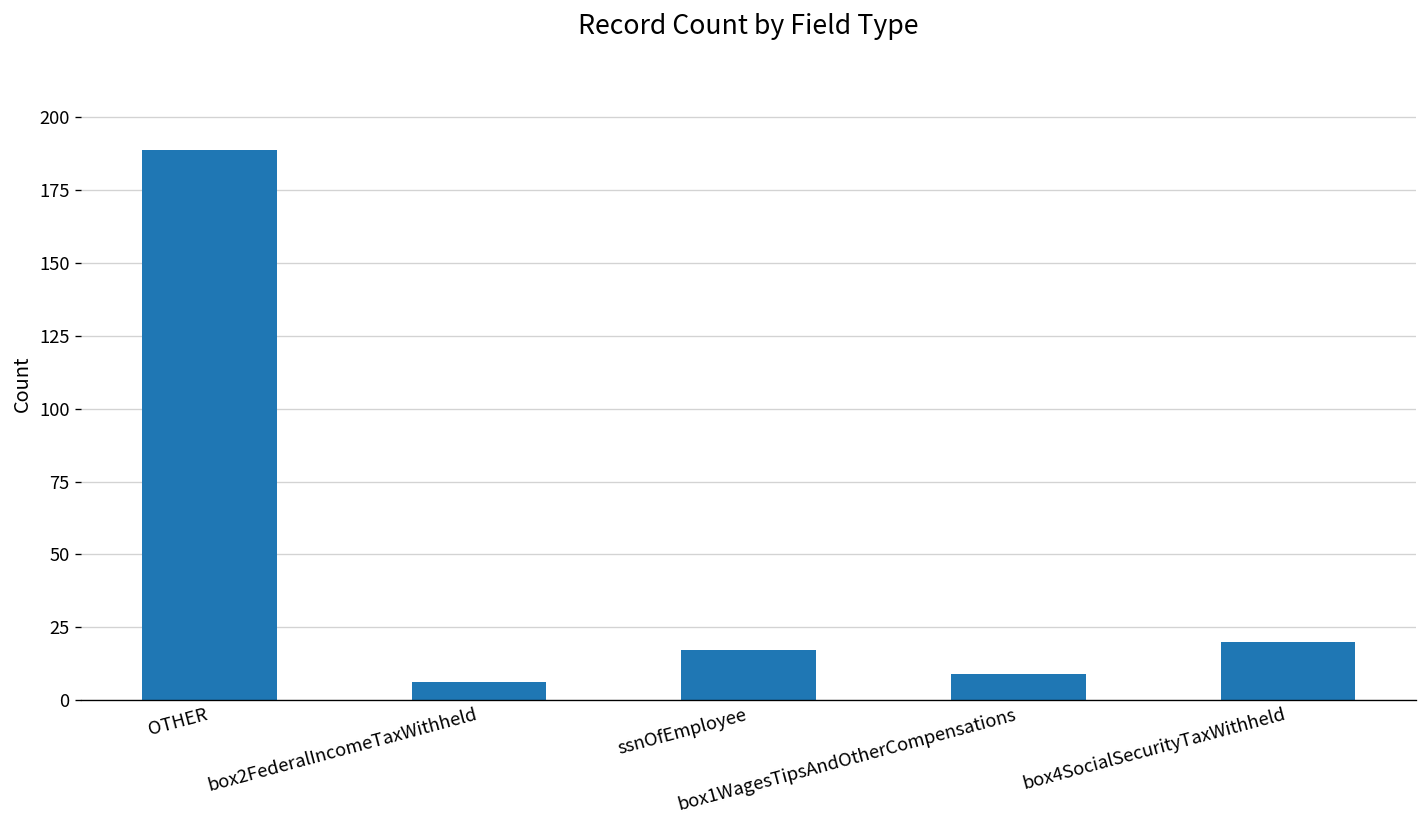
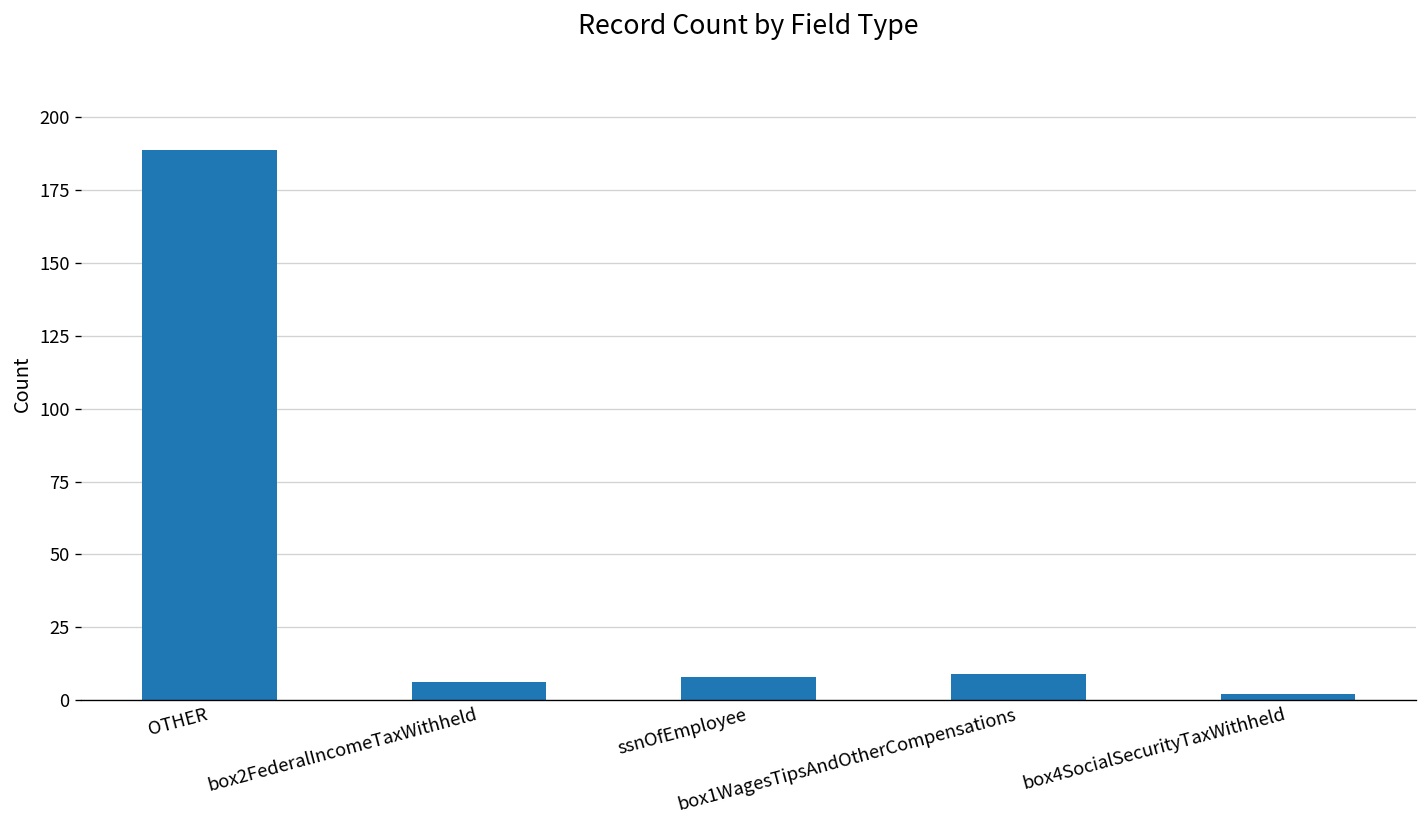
ssnOfEmployee: 17 -> 8
box4SocialSecurityTaxWithheld: 20 -> 2
